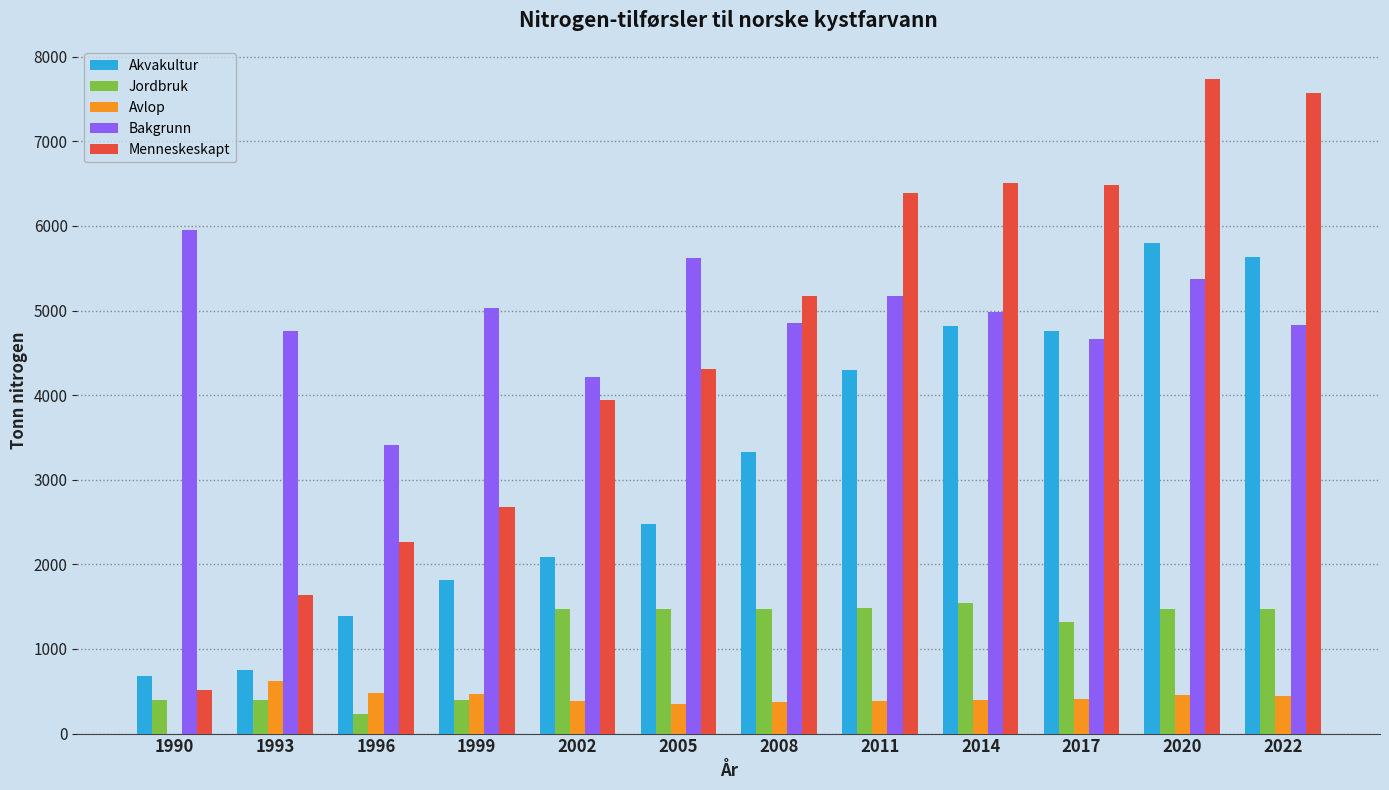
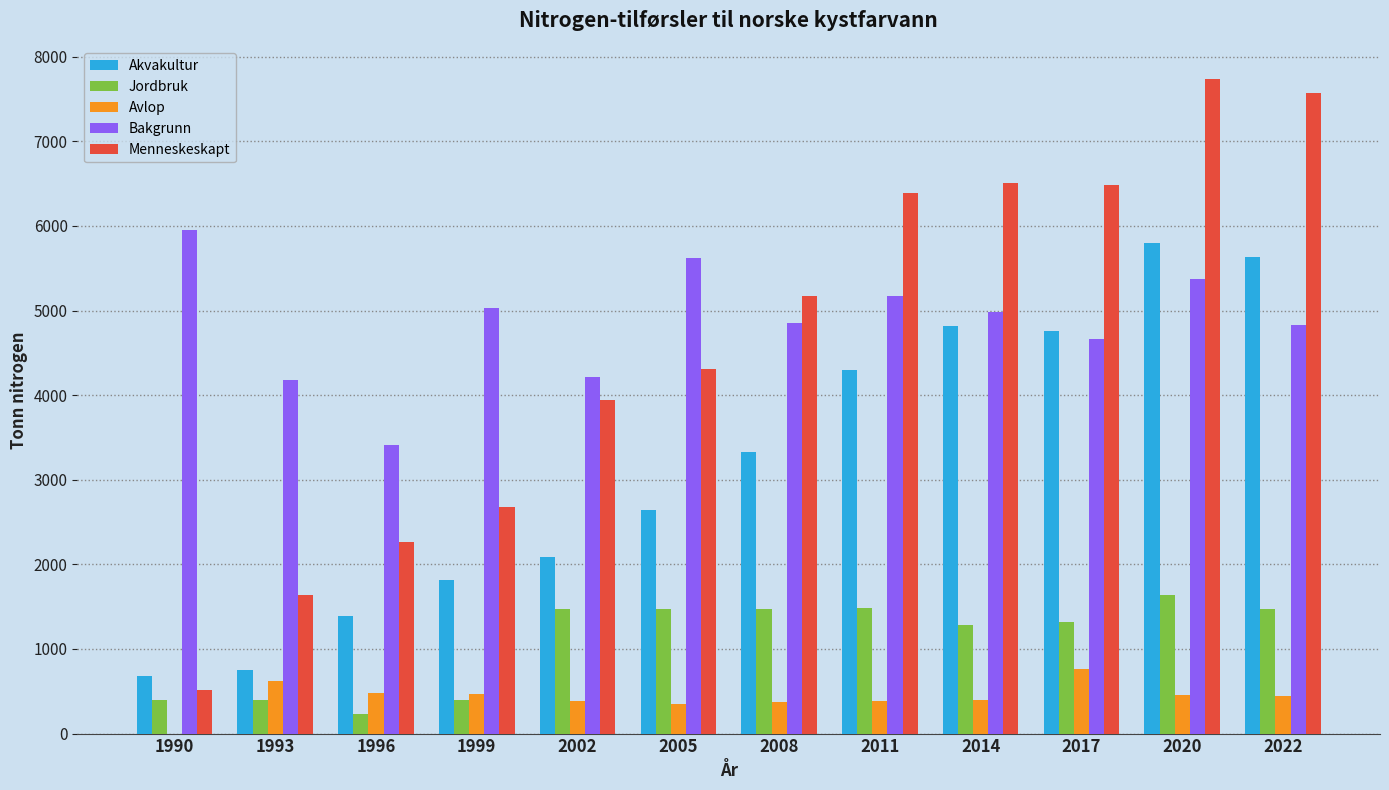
Bakgrunn, 1993: 4800 -> 4200
Akvakultur, 2005: 2500 -> 2600
Jordbruk, 2014: 1500 -> 1300
Avlop, 2017: 400 -> 800
Jordbruk, 2020: 1500 -> 1600
